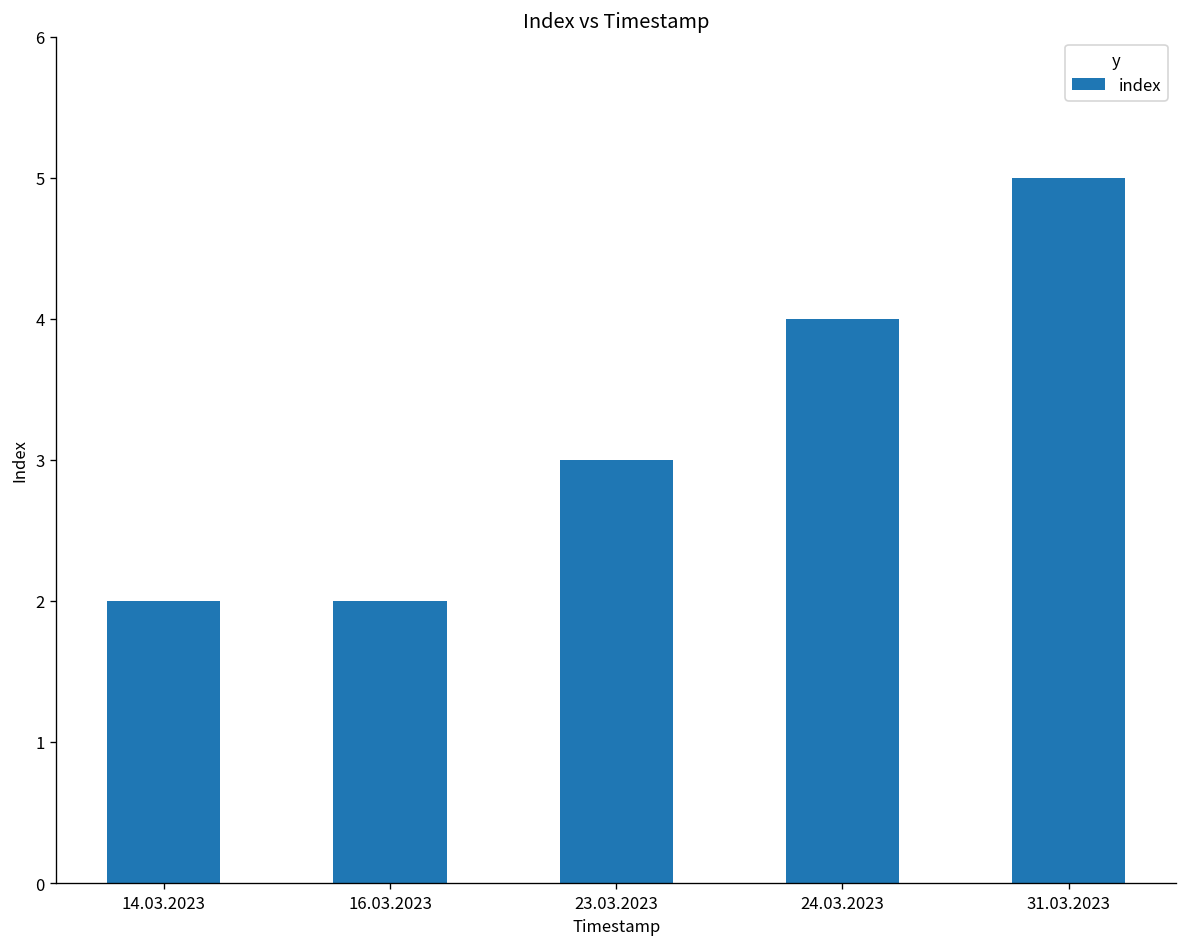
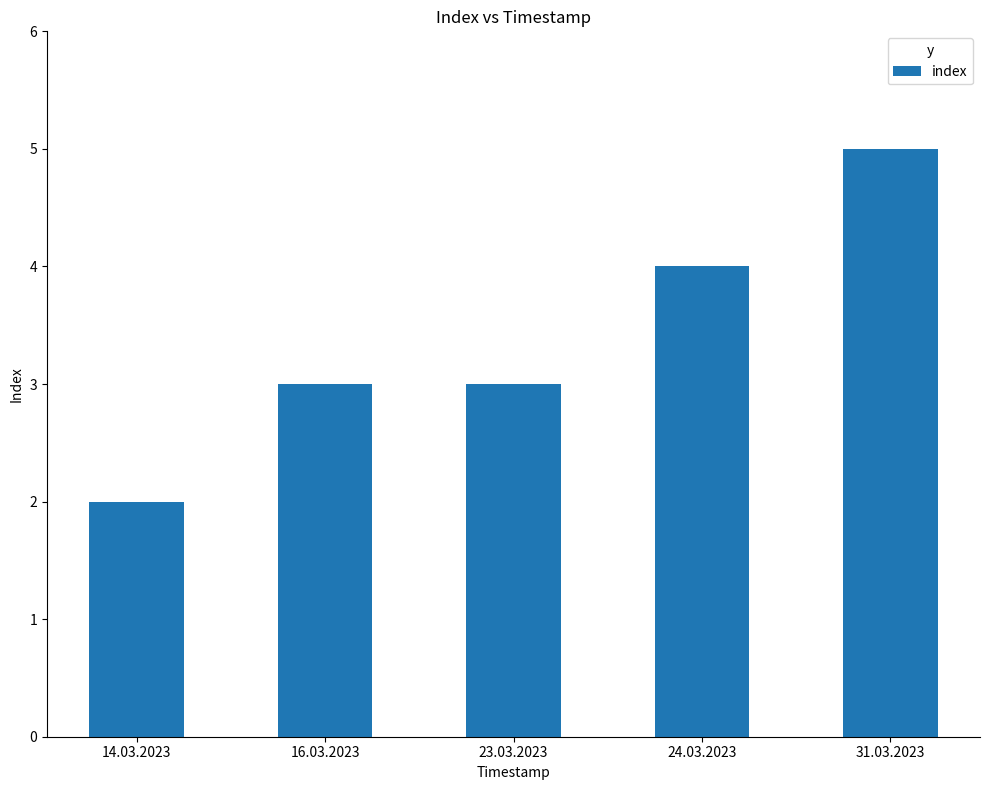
16.03.2023: 2 -> 3
